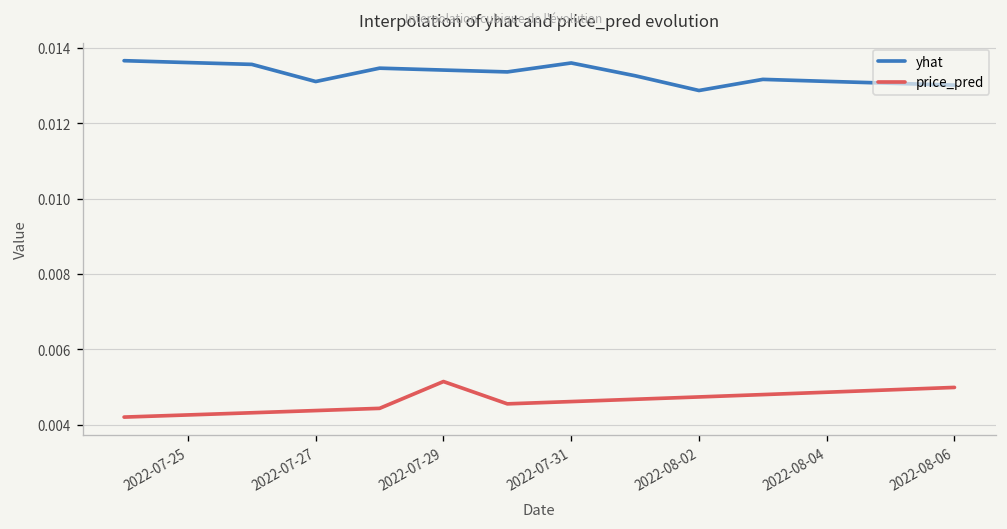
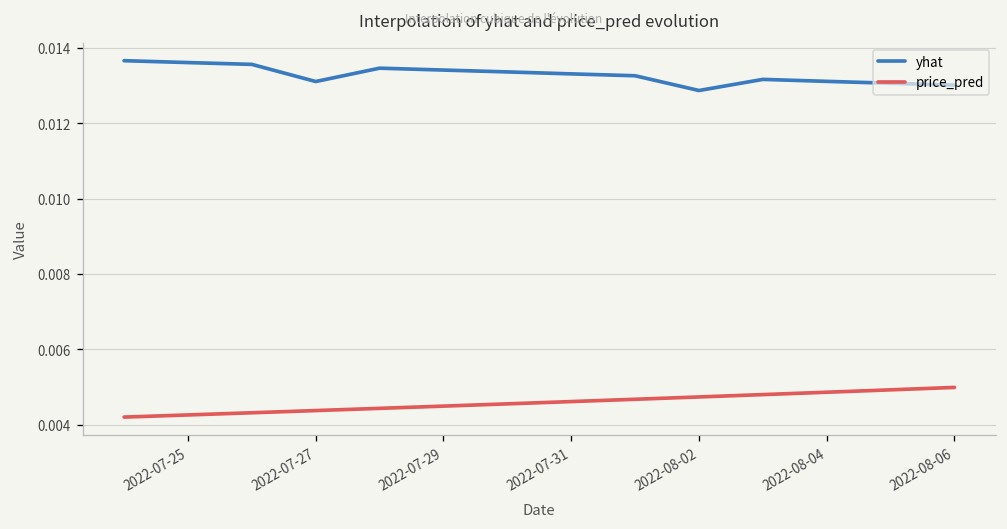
price_pred, 2022-07-29: 0.0051 -> 0.0045
yhat, 2022-07-31: 0.0136 -> 0.0133
